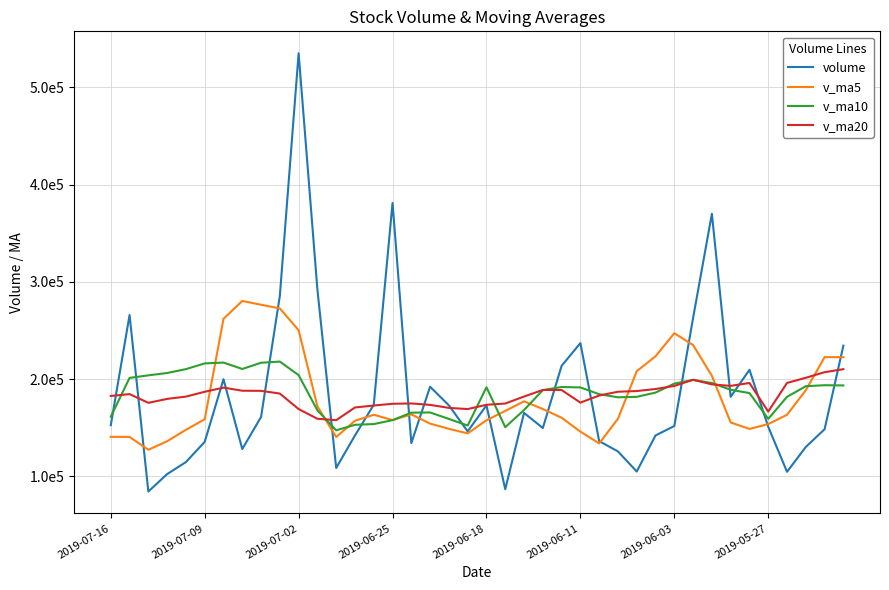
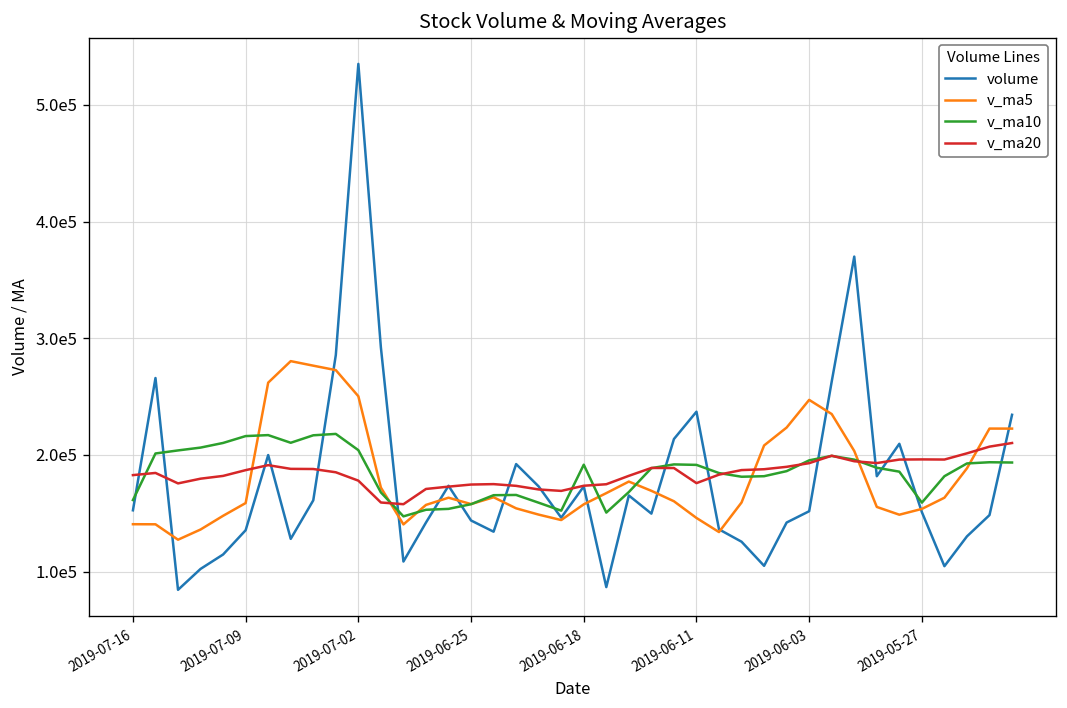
v_ma20, 2019-07-02: 170000 -> 180000
volume, 2019-06-25: 380000 -> 140000
v_ma20, 2019-05-27: 170000 -> 200000
